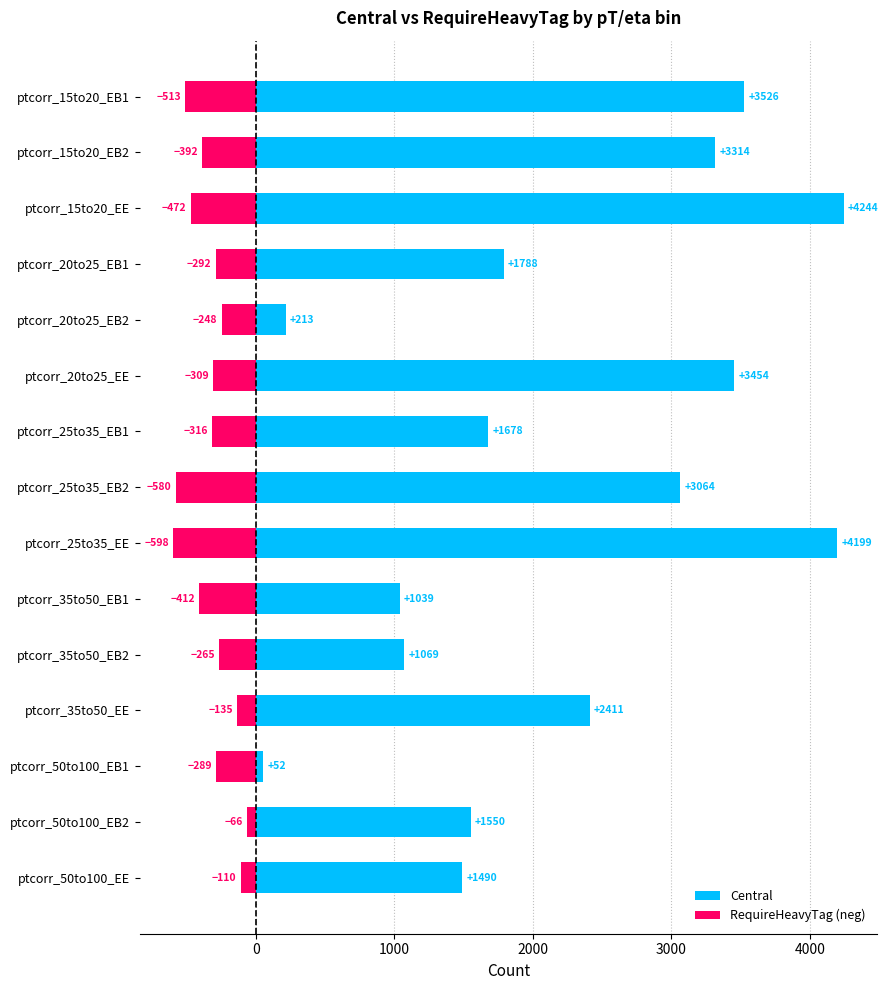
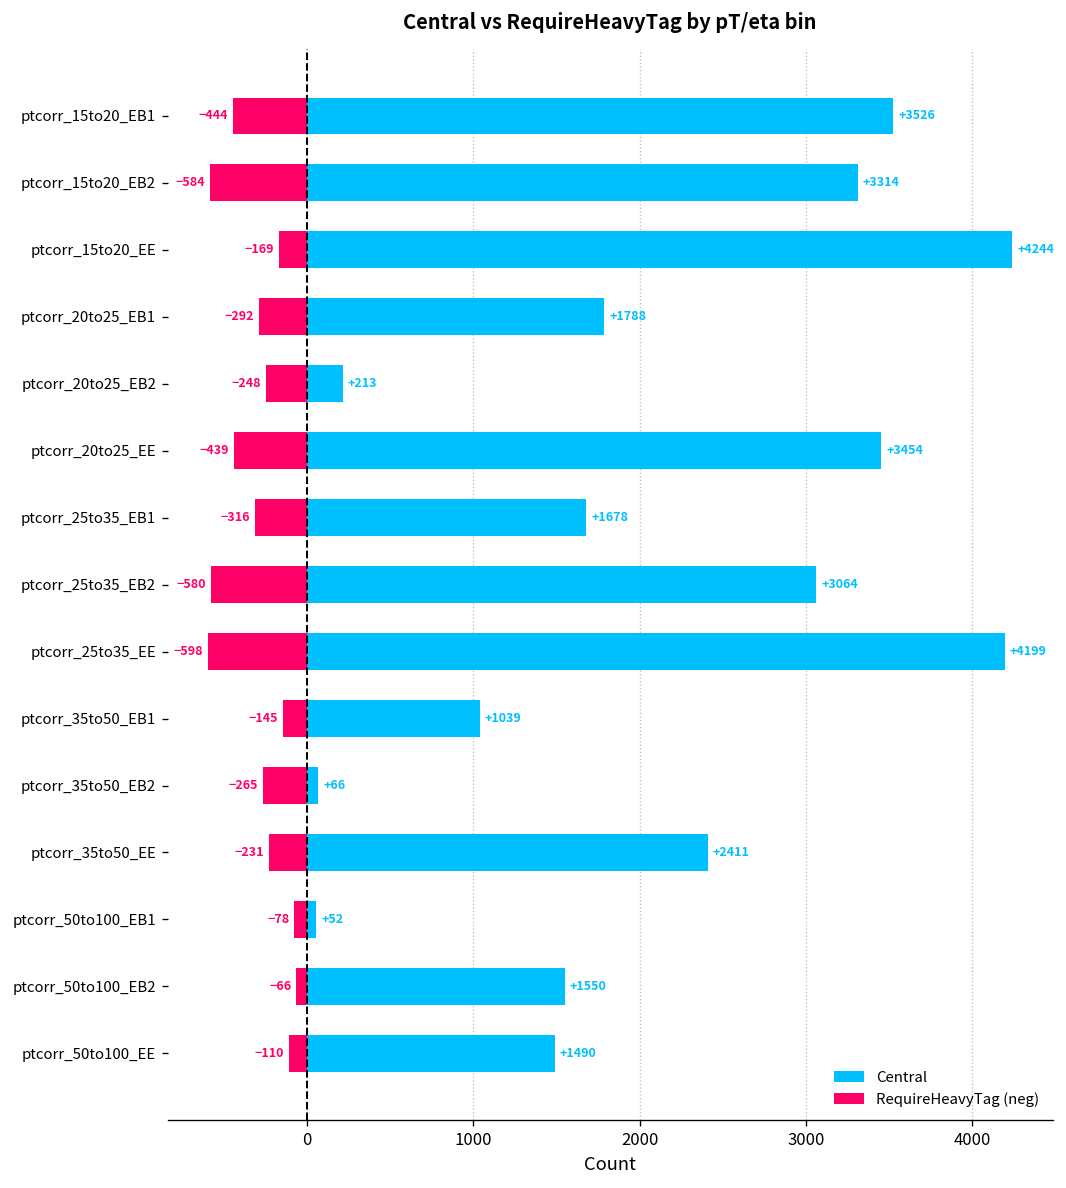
RequireHeavyTag (neg), ptcorr_15to20_EB1: -513 -> -444
RequireHeavyTag (neg), ptcorr_15to20_EB2: -392 -> -584
RequireHeavyTag (neg), ptcorr_15to20_EE: -472 -> -169
RequireHeavyTag (neg), ptcorr_20to25_EE: -309 -> -439
RequireHeavyTag (neg), ptcorr_35to50_EB1: -412 -> -145
Central, ptcorr_35to50_EB2: +1069 -> +66
RequireHeavyTag (neg), ptcorr_35to50_EE: -135 -> -231
RequireHeavyTag (neg), ptcorr_50to100_EB1: -289 -> -78
